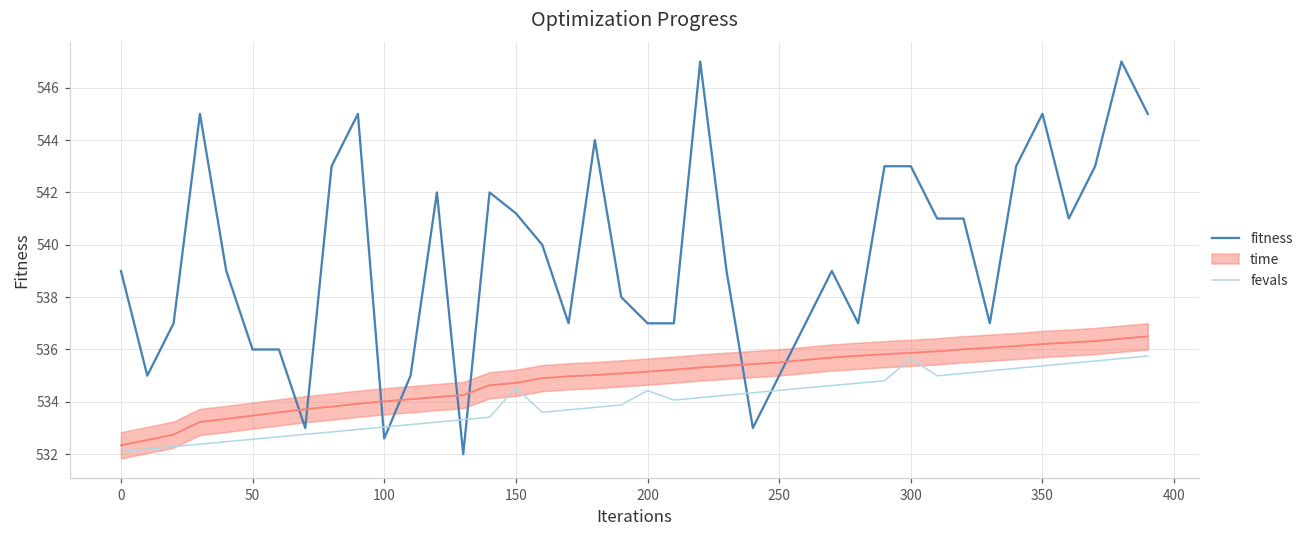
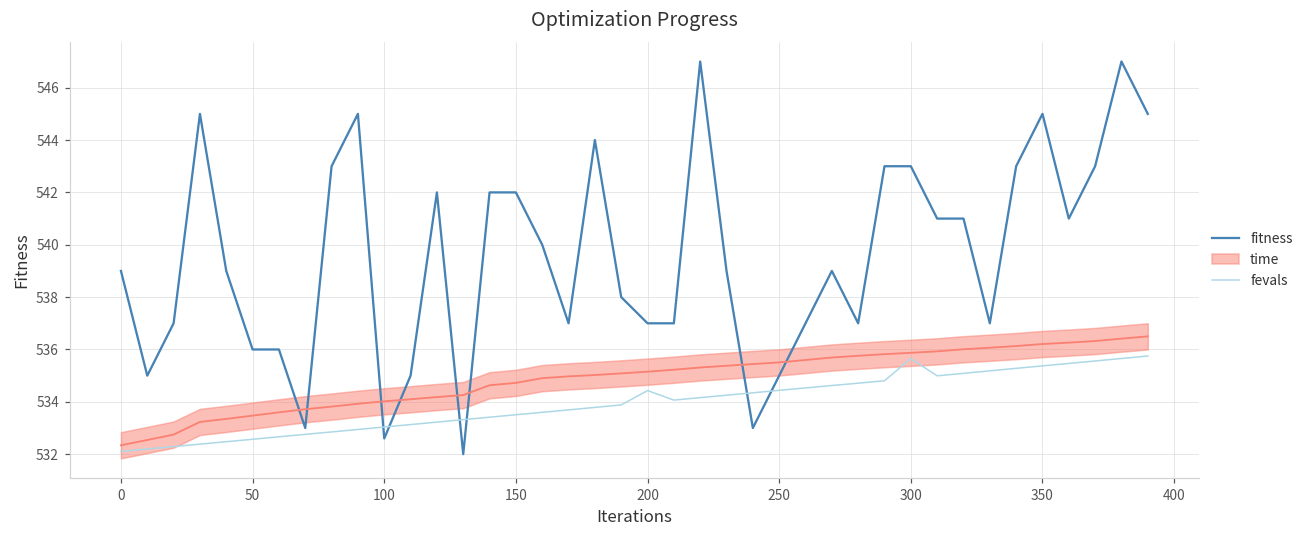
fitness, 150: 541.2 -> 542.0
fevals, 150: 534.5 -> 533.5
